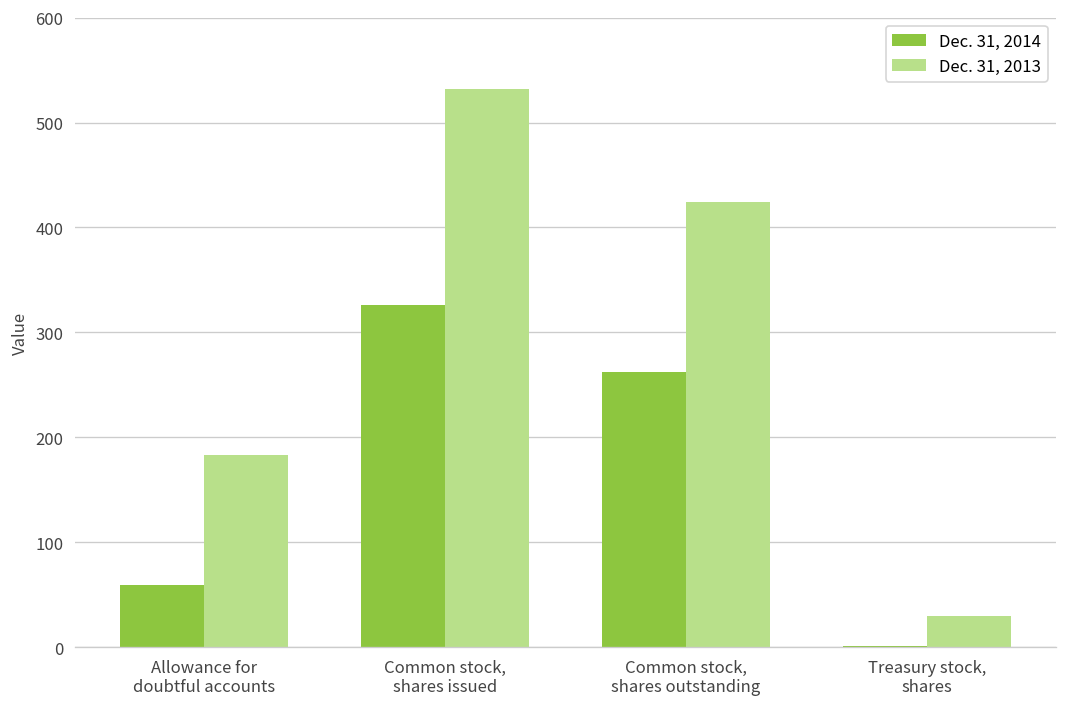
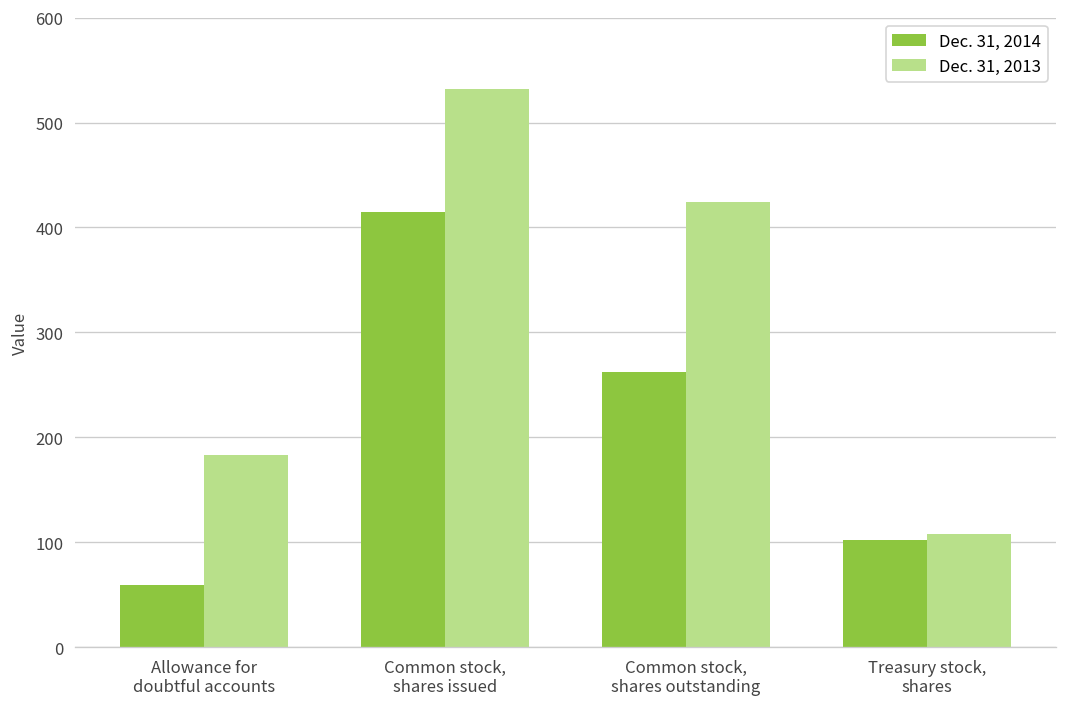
Dec. 31, 2014, Common stock, shares issued: 330 -> 410
Dec. 31, 2014, Treasury stock, shares: 0 -> 100
Dec. 31, 2013, Treasury stock, shares: 30 -> 110
